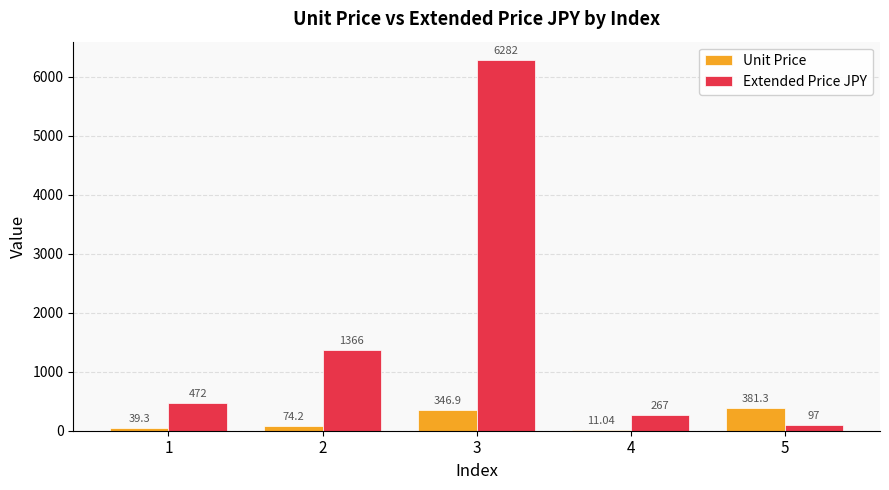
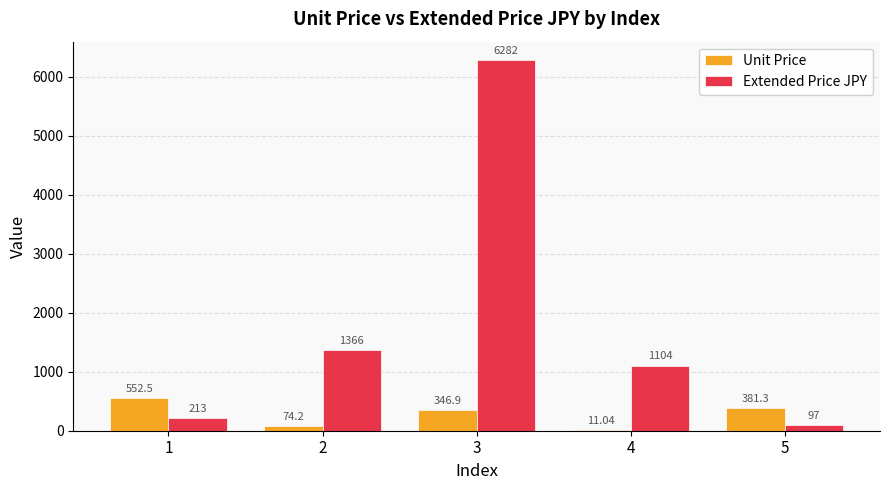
Unit Price, 1: 39.3 -> 552.5
Extended Price JPY, 1: 472 -> 213
Extended Price JPY, 4: 267 -> 1104
